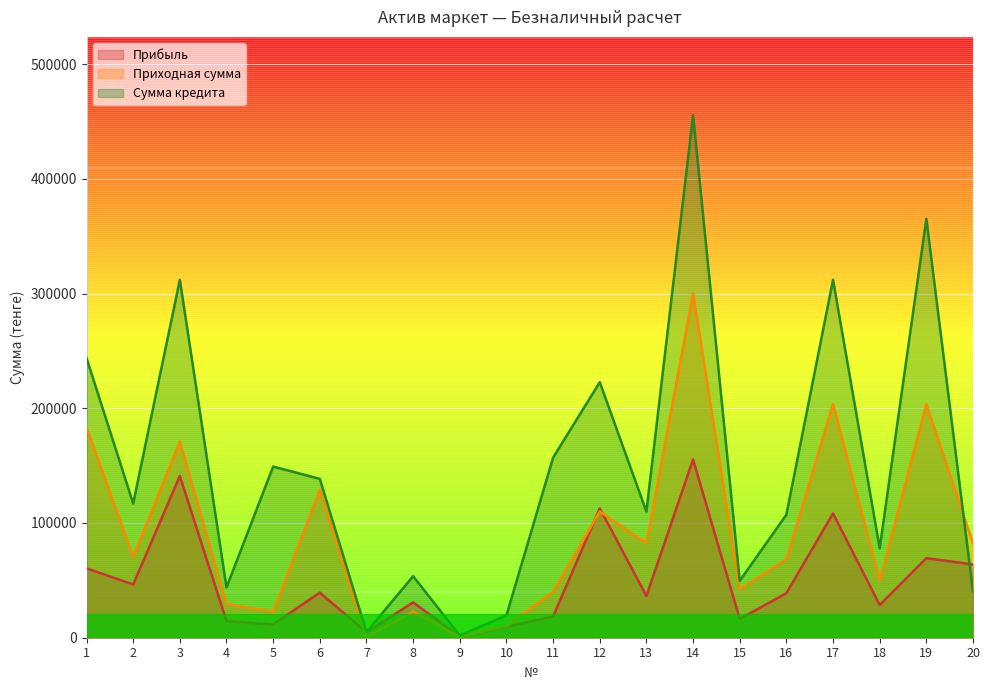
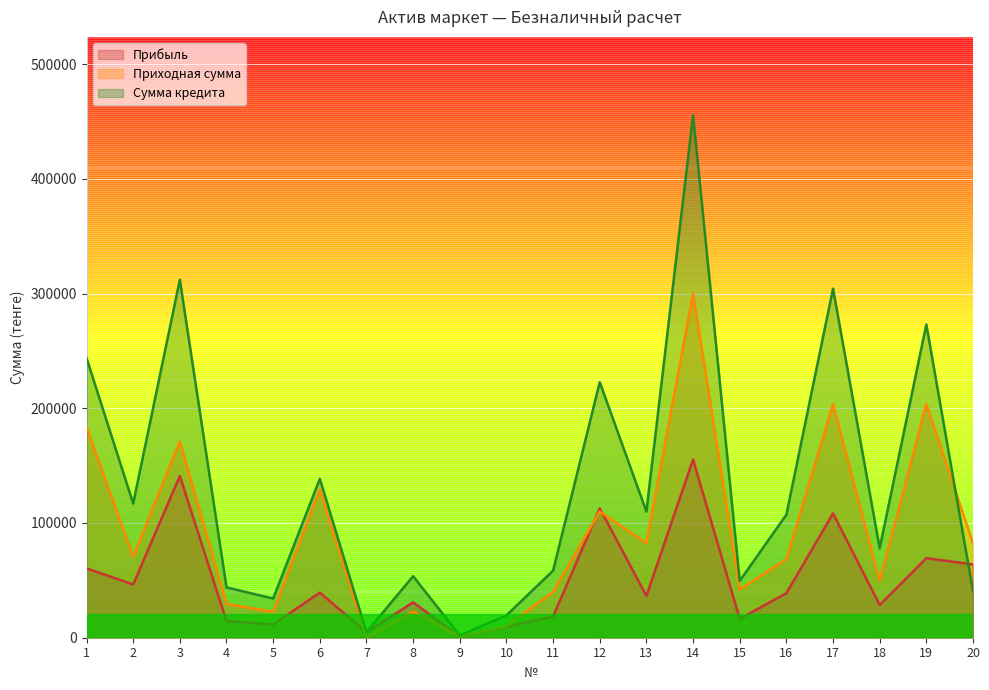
Сумма кредита, 5: 149000 -> 34000
Сумма кредита, 11: 157000 -> 59000
Сумма кредита, 17: 312000 -> 304000
Сумма кредита, 19: 365000 -> 273000
